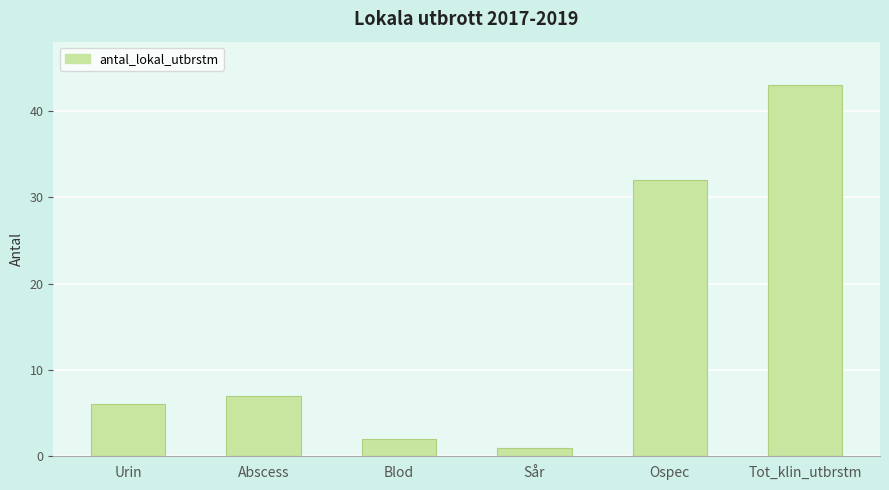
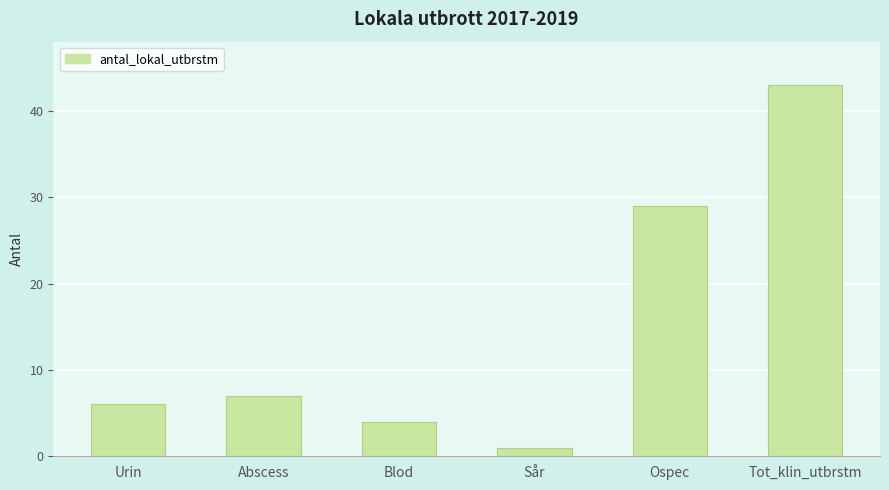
Blod: 2 -> 4
Ospec: 32 -> 29
